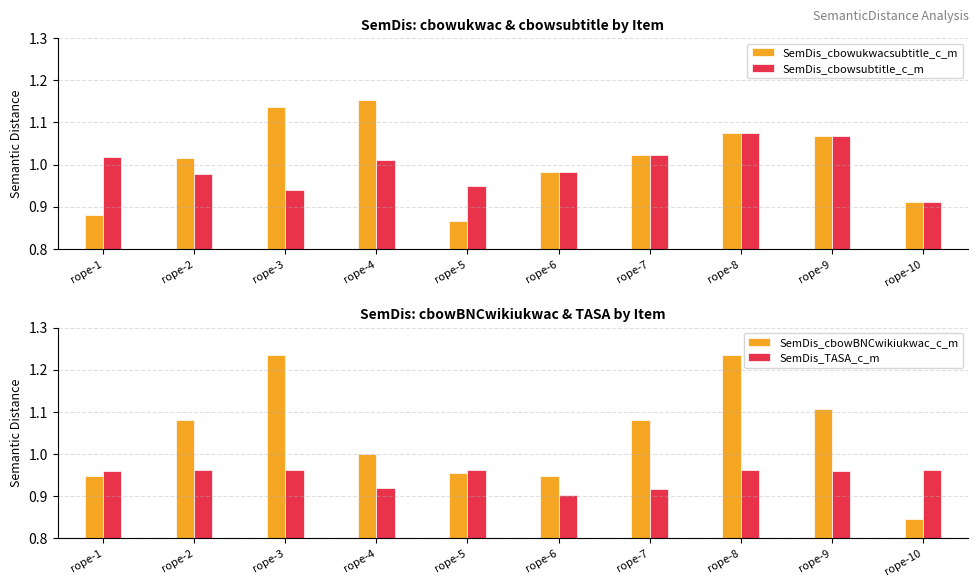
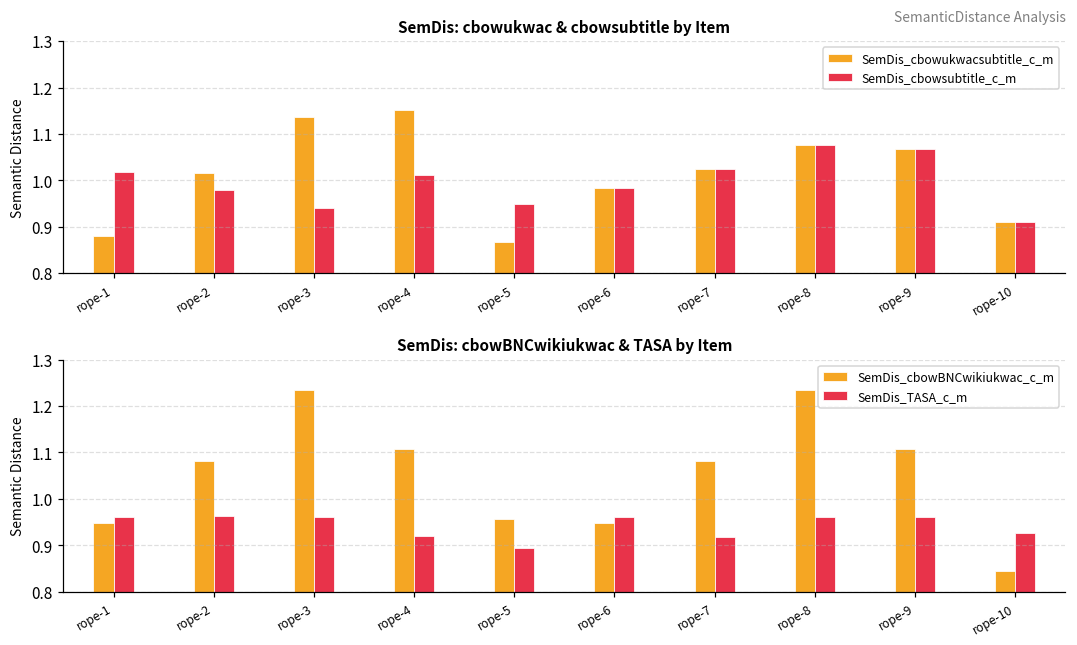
SemDis: cbowBNCwikiukwac & TASA by Item, SemDis_cbowBNCwikiukwac_c_m, rope-4: 1.00 -> 1.11
SemDis: cbowBNCwikiukwac & TASA by Item, SemDis_TASA_c_m, rope-5: 0.96 -> 0.89
SemDis: cbowBNCwikiukwac & TASA by Item, SemDis_TASA_c_m, rope-6: 0.90 -> 0.96
SemDis: cbowBNCwikiukwac & TASA by Item, SemDis_TASA_c_m, rope-10: 0.96 -> 0.93
